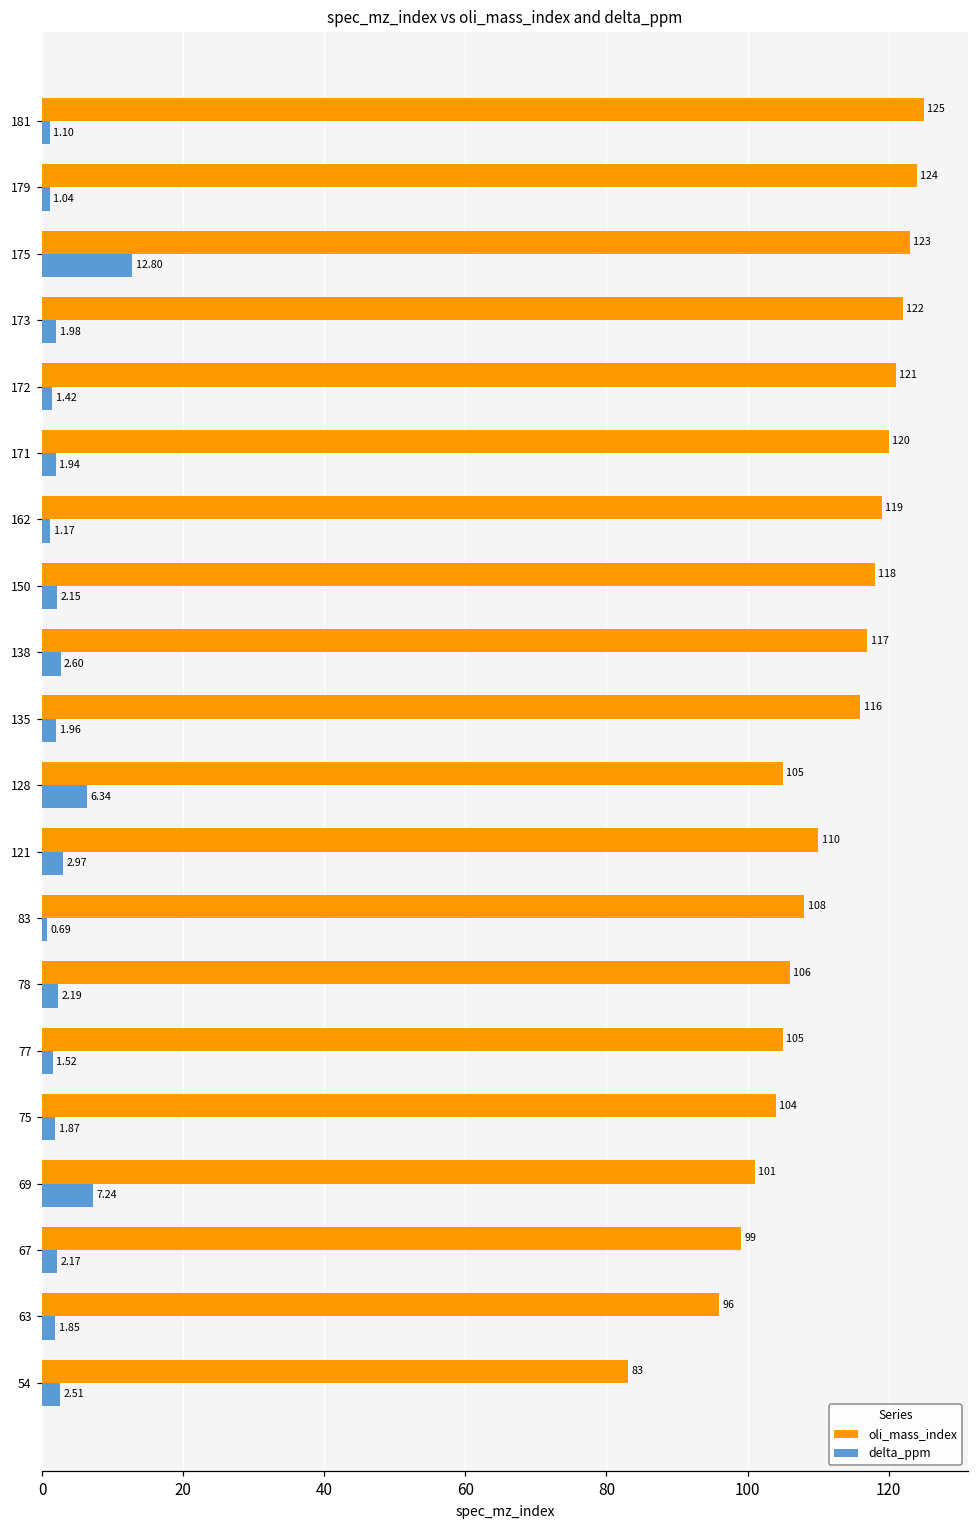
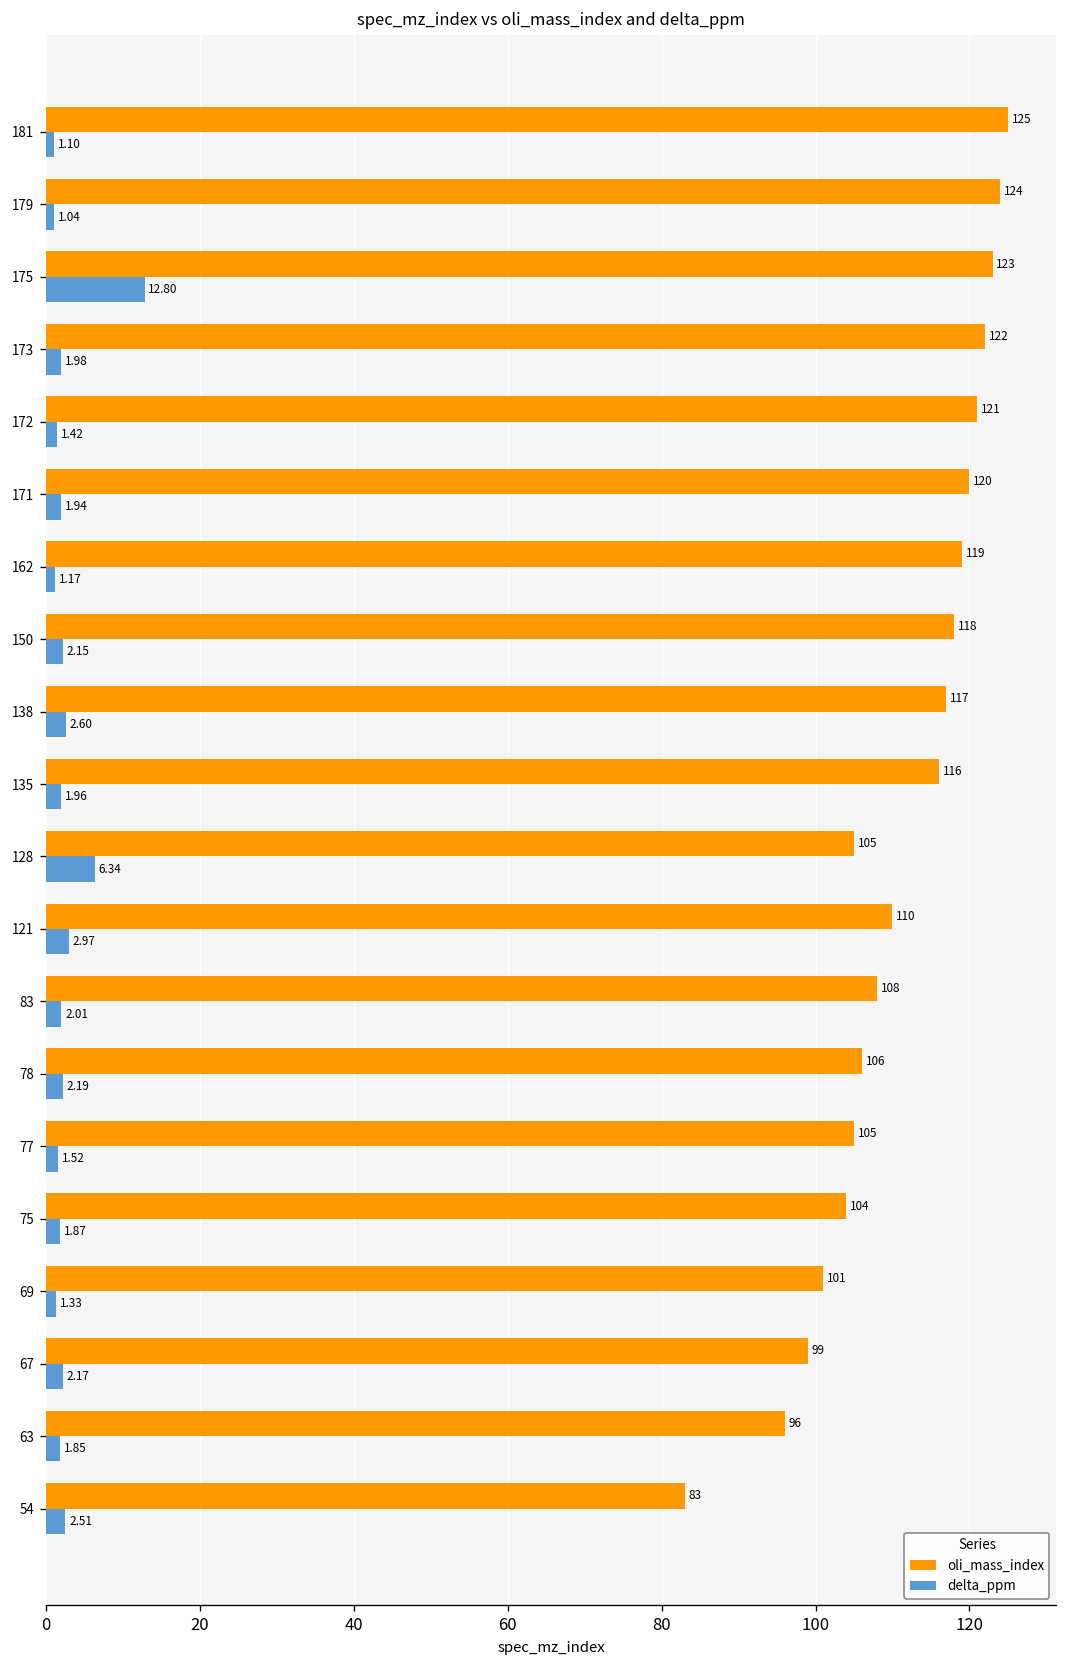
delta_ppm, 83: 0.69 -> 2.01
delta_ppm, 69: 7.24 -> 1.33
